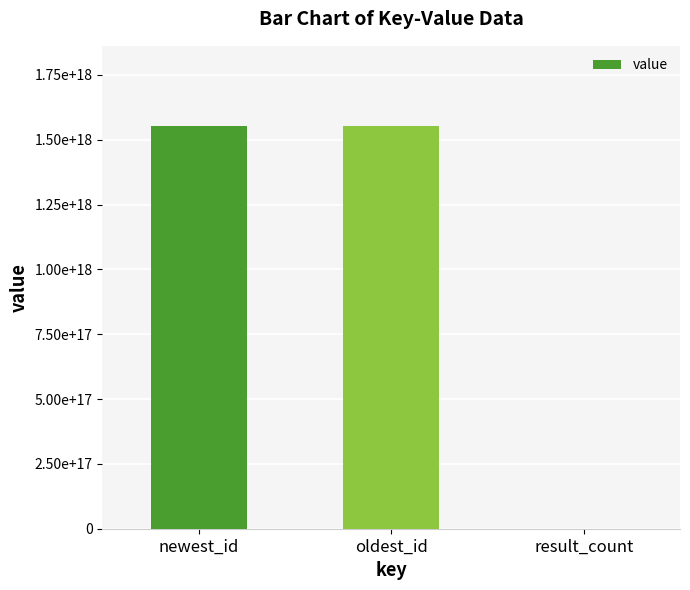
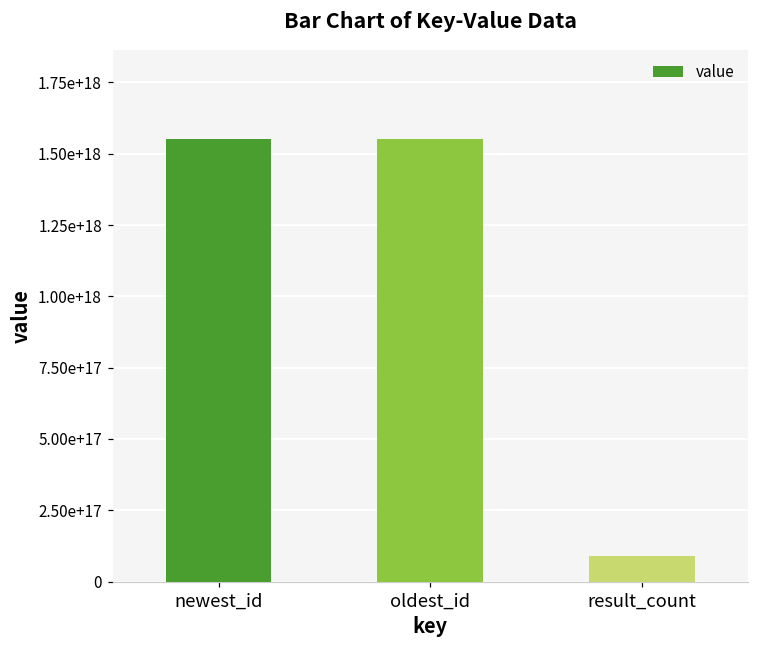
result_count: 0 -> 90000000000000000
